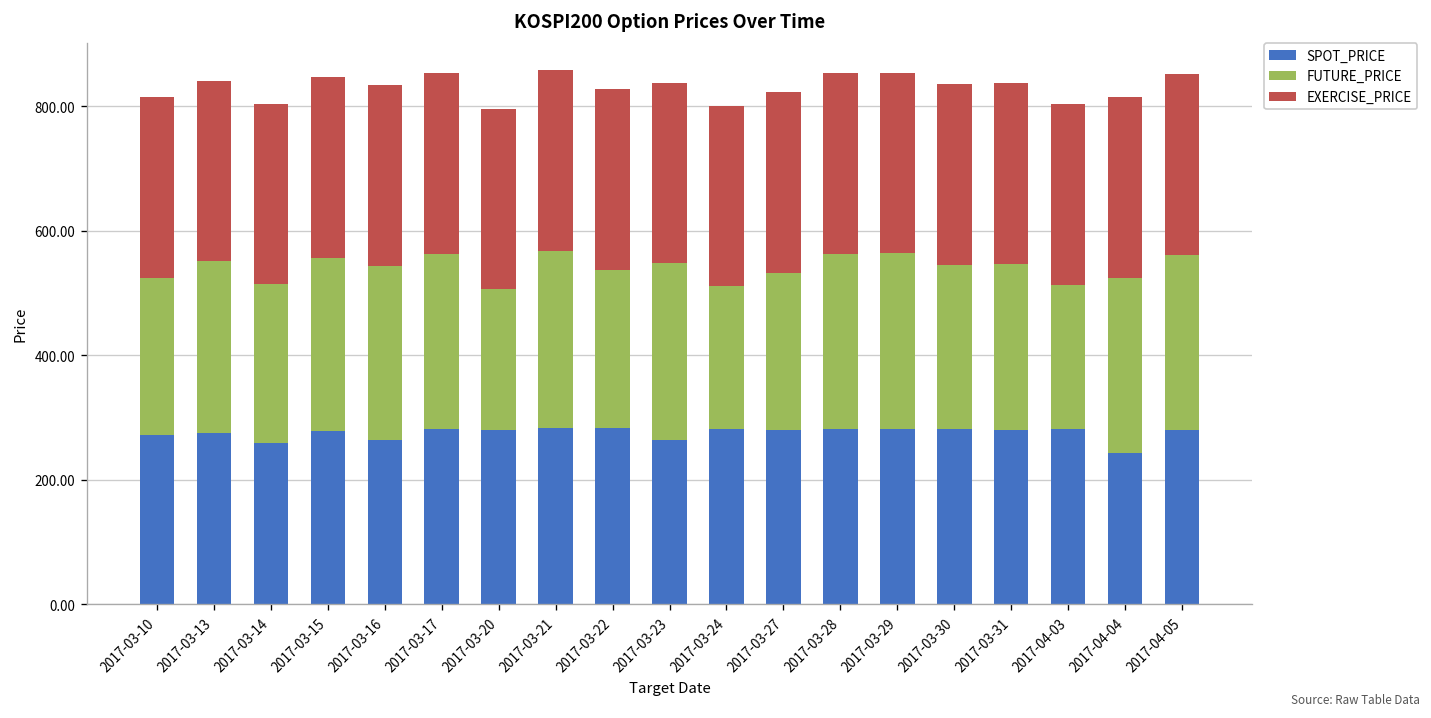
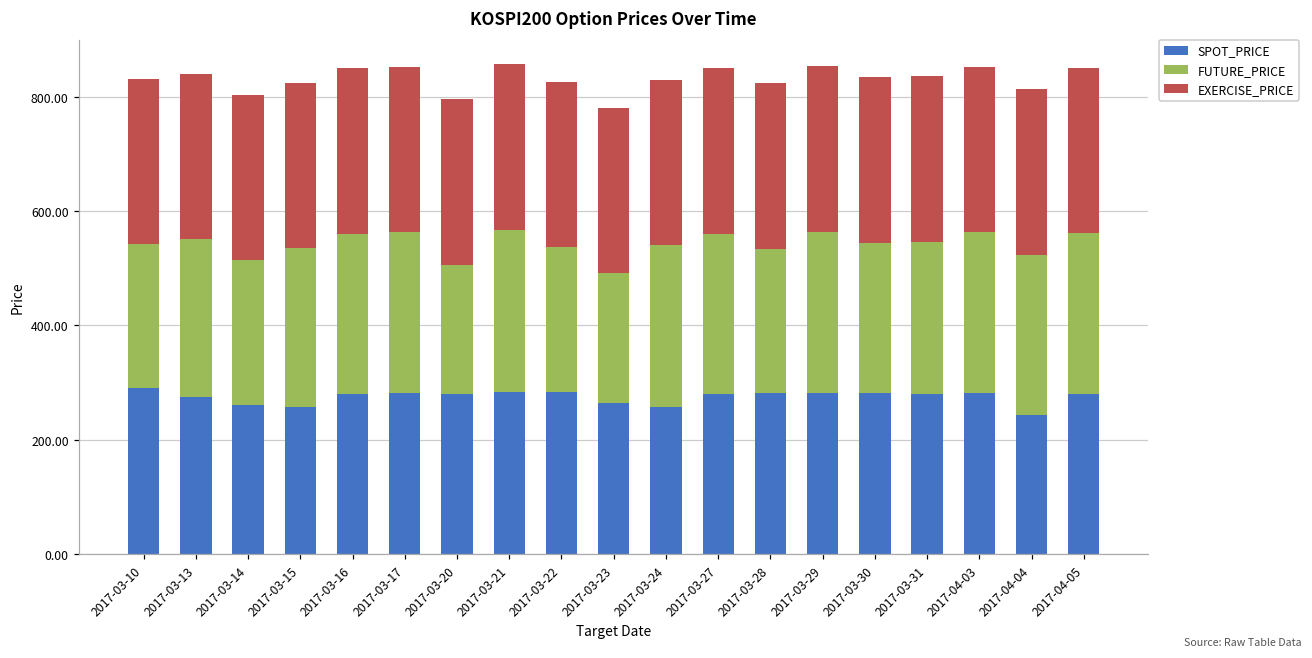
SPOT_PRICE, 2017-03-10: 270 -> 290
SPOT_PRICE, 2017-03-15: 280 -> 260
SPOT_PRICE, 2017-03-16: 260 -> 280
FUTURE_PRICE, 2017-03-23: 280 -> 230
SPOT_PRICE, 2017-03-24: 280 -> 260
FUTURE_PRICE, 2017-03-24: 230 -> 280
FUTURE_PRICE, 2017-03-27: 250 -> 280
FUTURE_PRICE, 2017-03-28: 280 -> 250
FUTURE_PRICE, 2017-04-03: 230 -> 280
